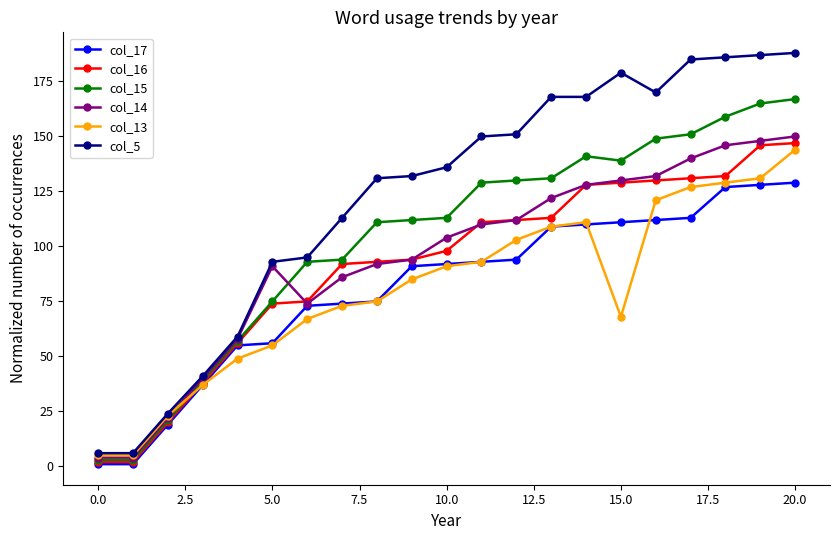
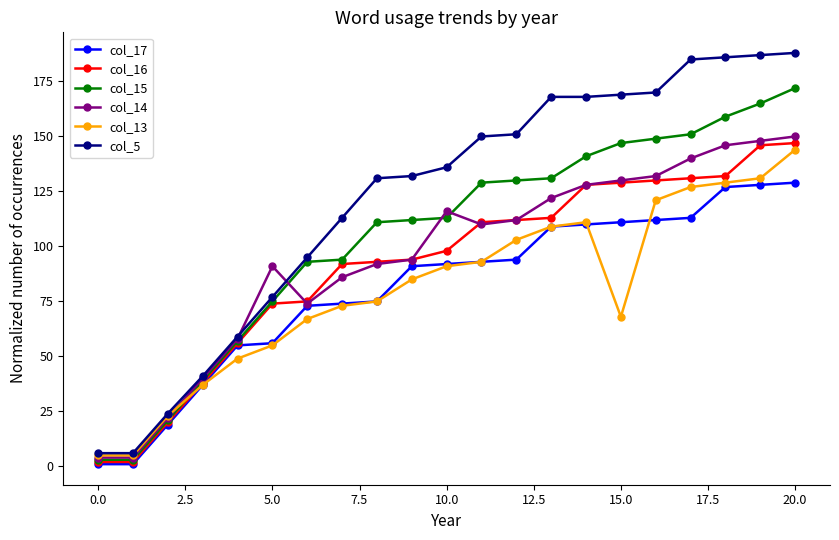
col_5, 5.0: 93 -> 77
col_14, 10.0: 104 -> 116
col_15, 15.0: 139 -> 147
col_5, 15.0: 179 -> 169
col_15, 20.0: 167 -> 172
